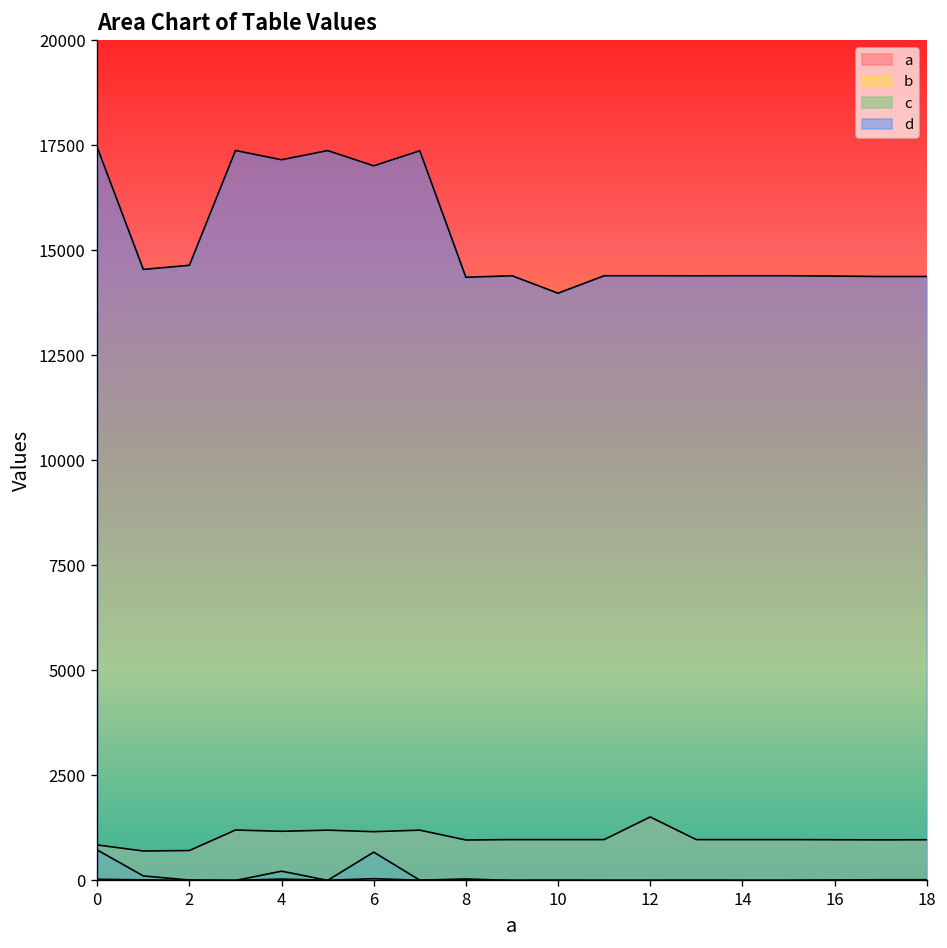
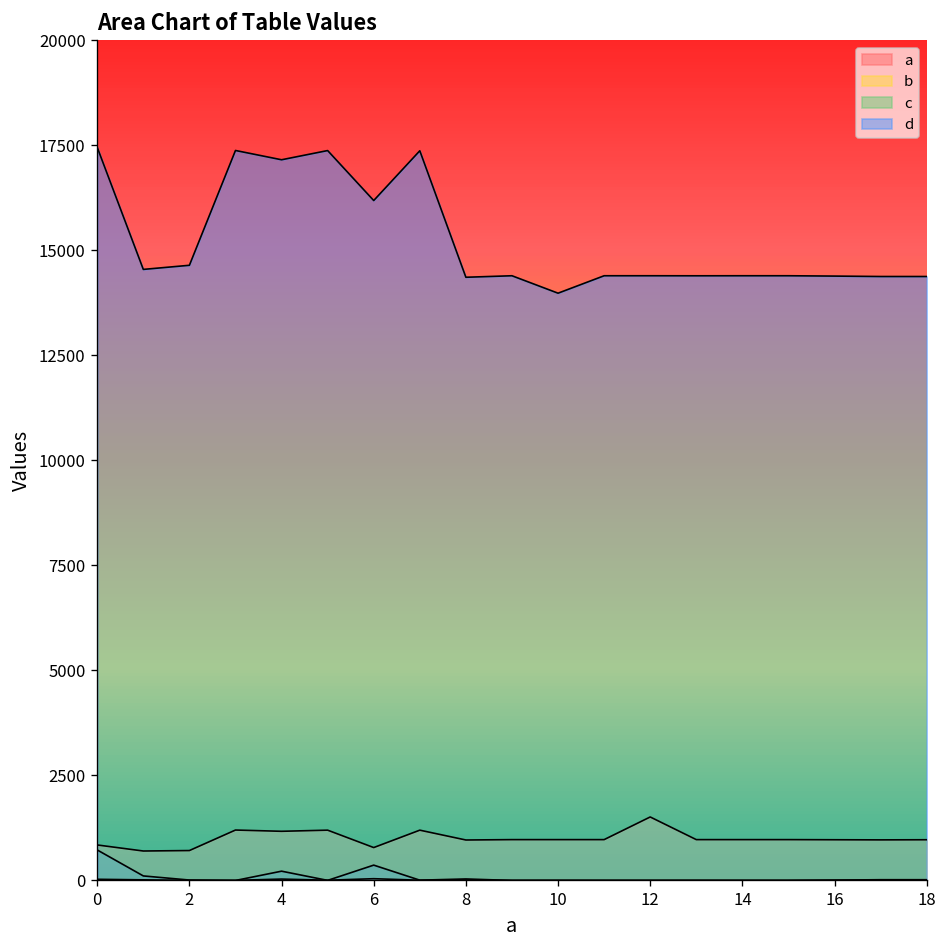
b, 6: 1200 -> 800
c, 6: 700 -> 400
d, 6: 17000 -> 16200
